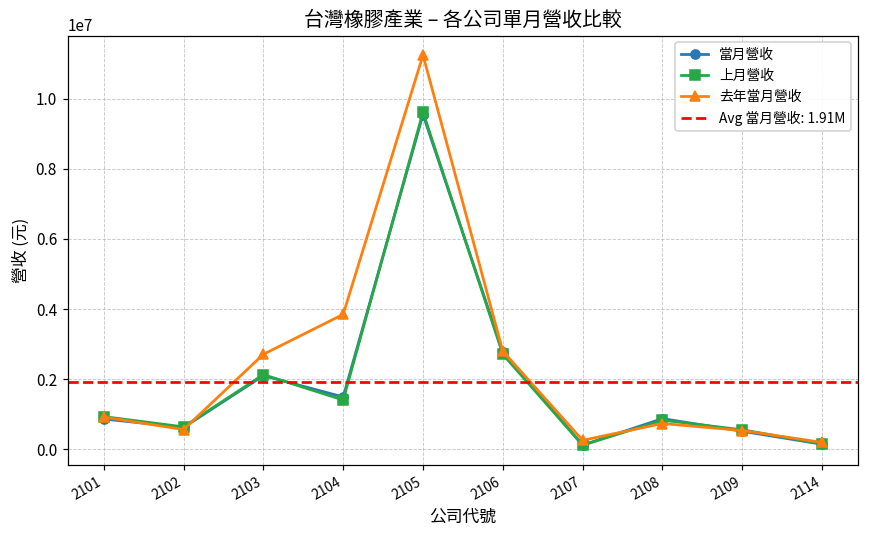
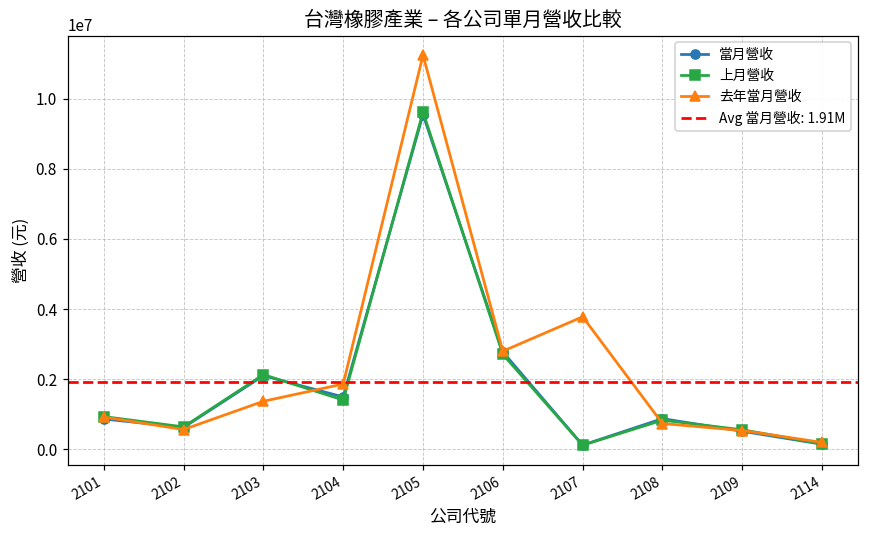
去年當月營收, 2103: 2700000 -> 1400000
去年當月營收, 2104: 3800000 -> 1900000
去年當月營收, 2107: 300000 -> 3800000
